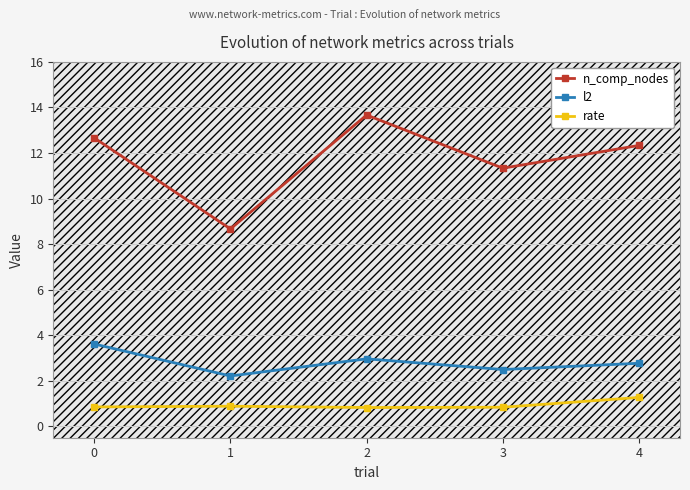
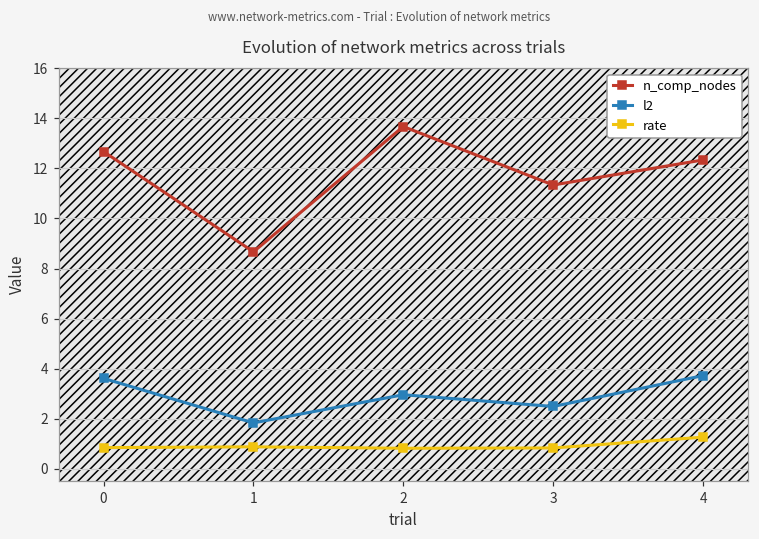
l2, 1: 2.2 -> 1.8
l2, 4: 2.8 -> 3.7
